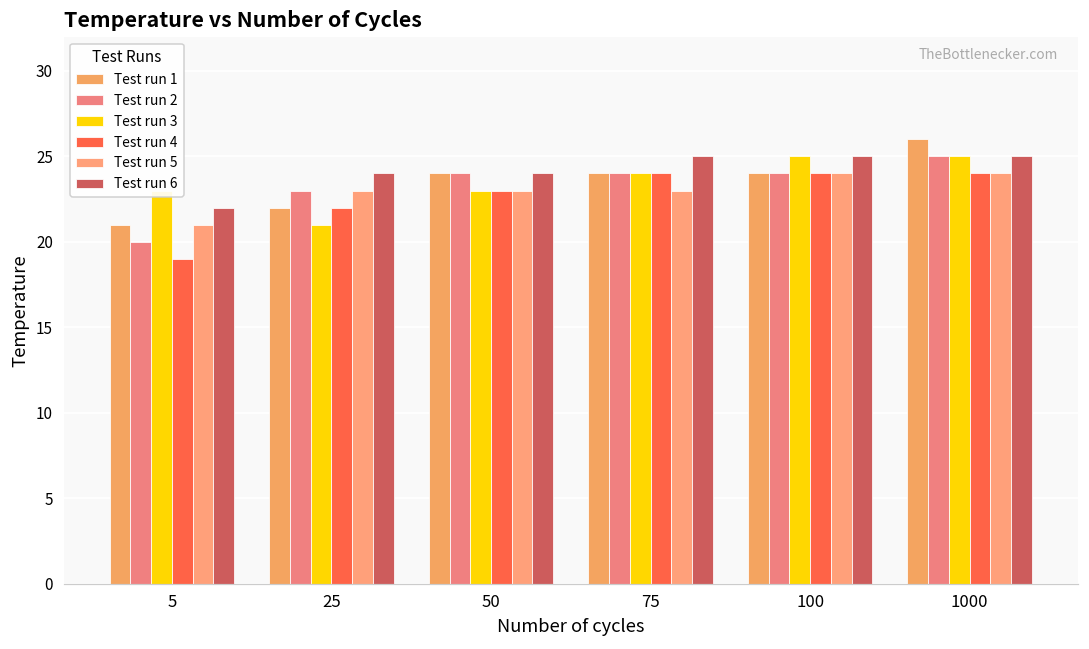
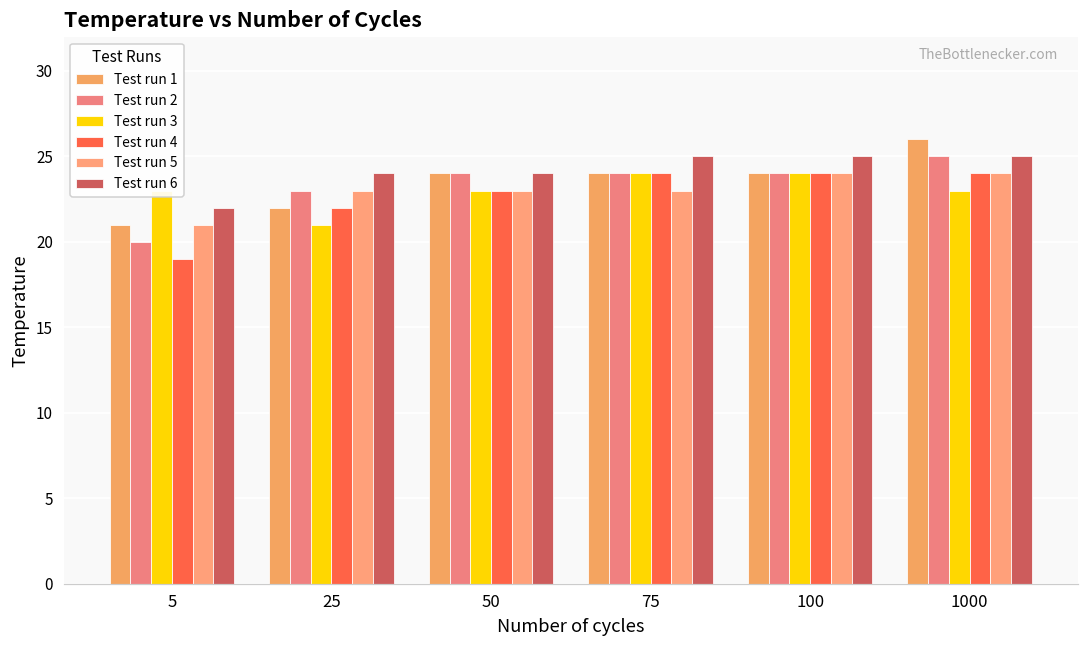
Test run 3, 100: 25 -> 24
Test run 3, 1000: 25 -> 23
